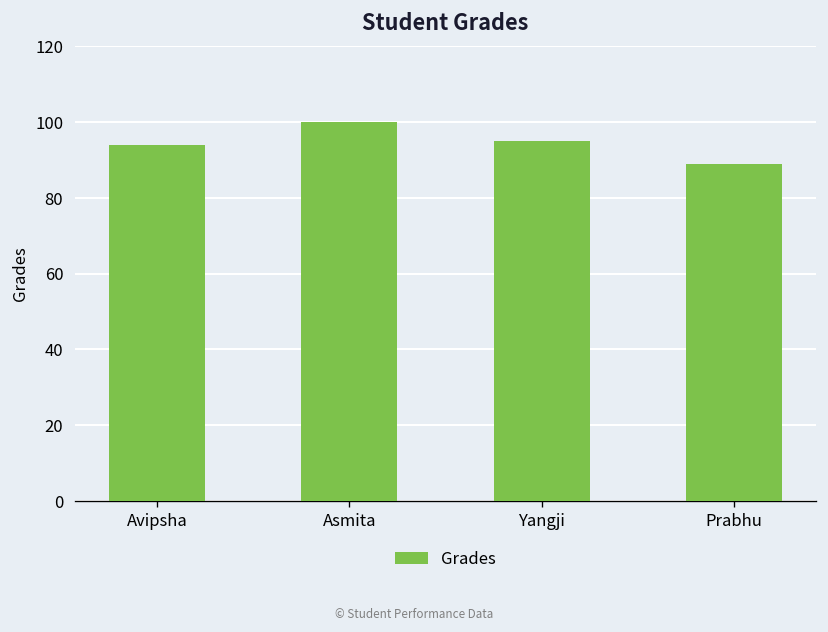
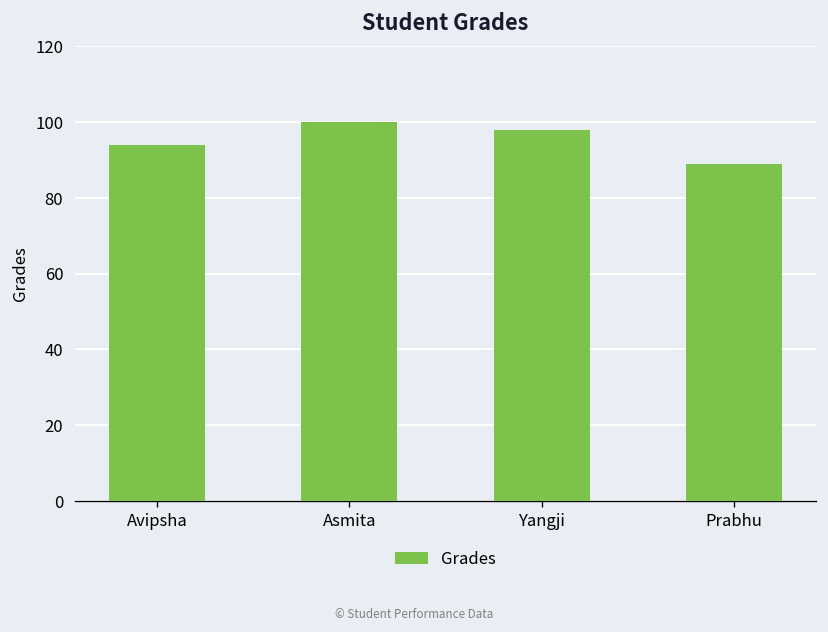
Yangji: 95 -> 98
